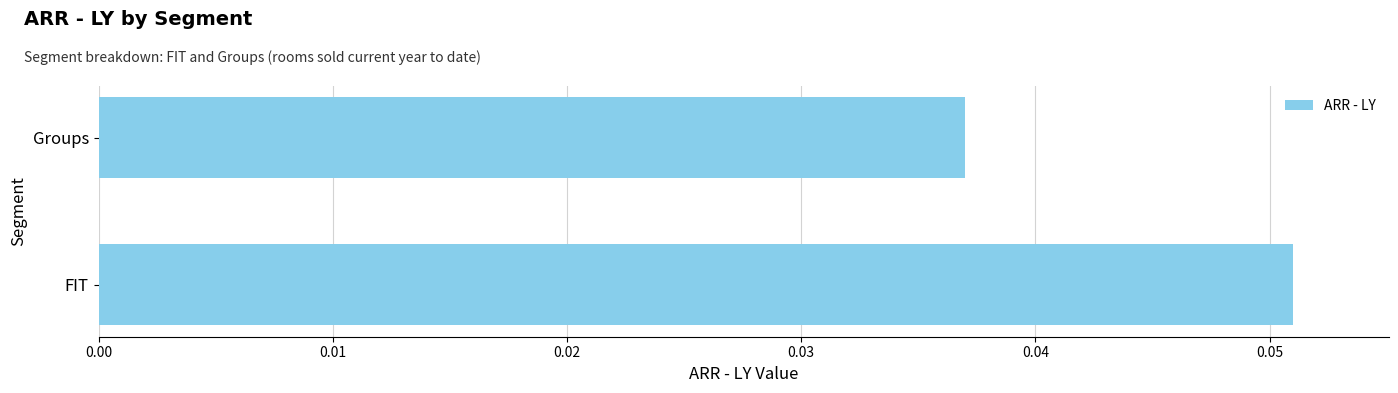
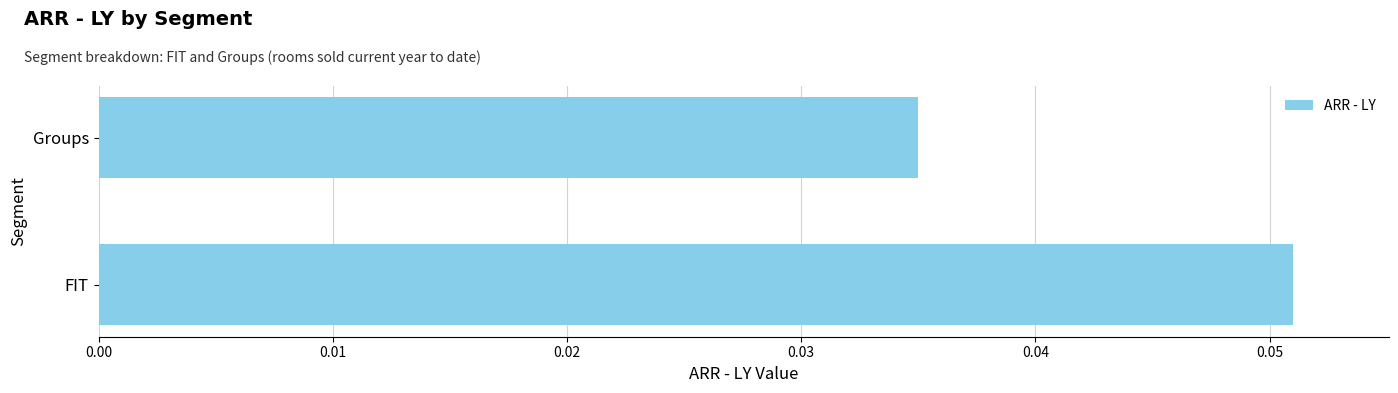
Groups: 0.037 -> 0.035
